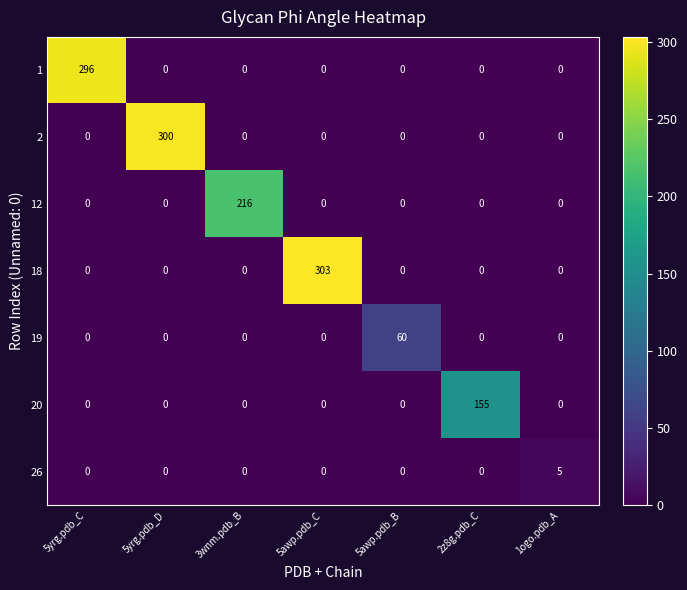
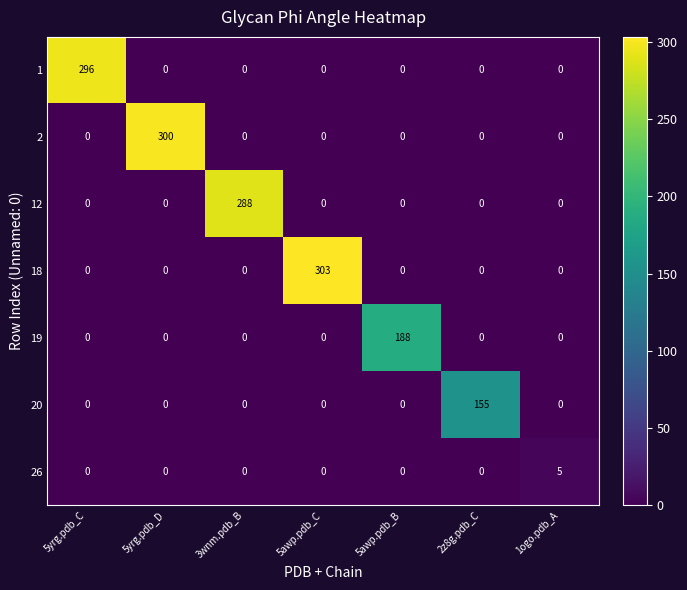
12, 3wnm.pdb_B: 216 -> 288
19, 5awp.pdb_B: 60 -> 188
